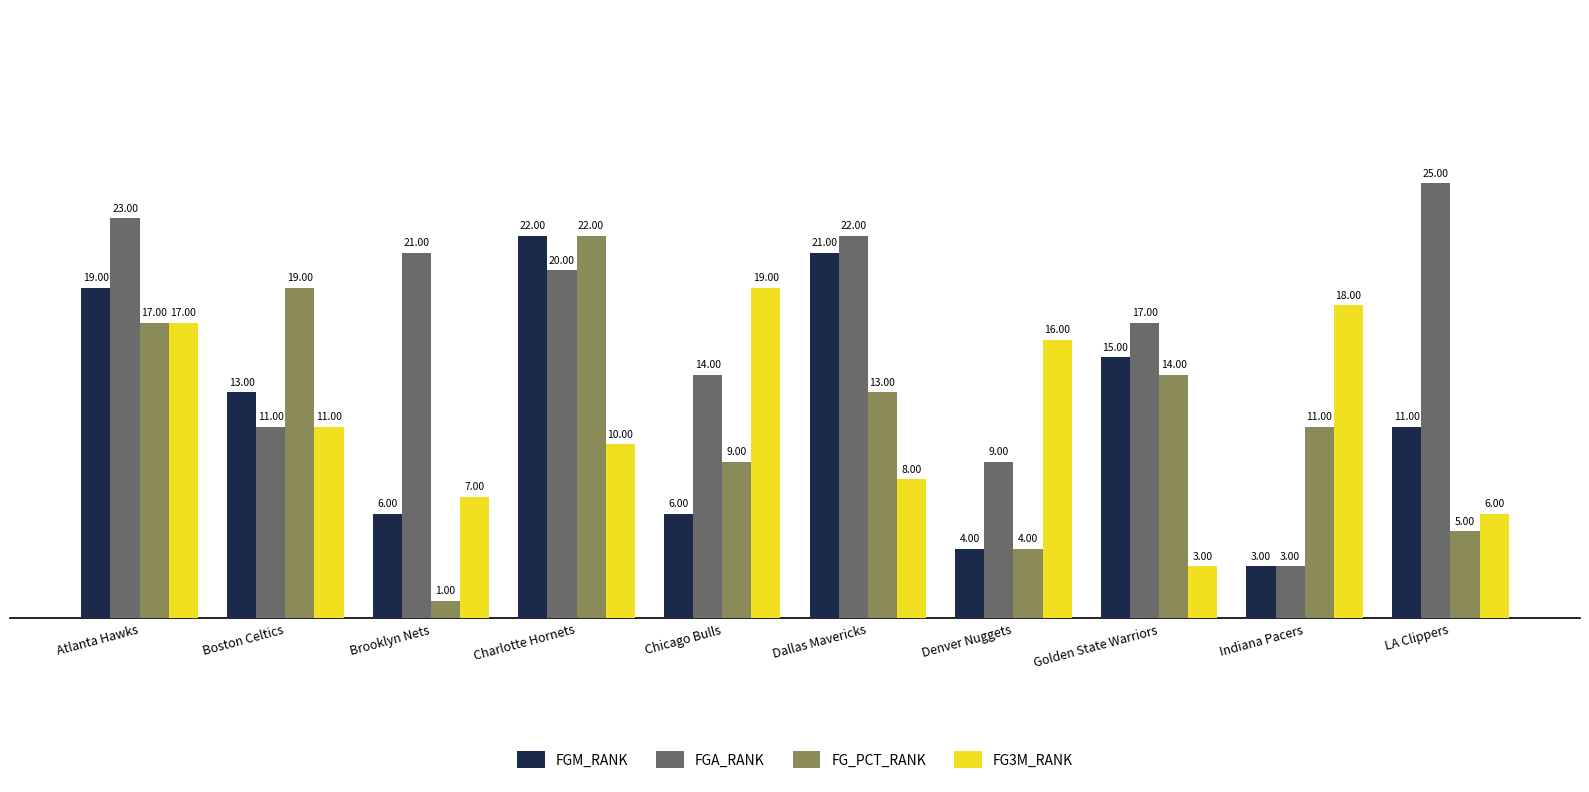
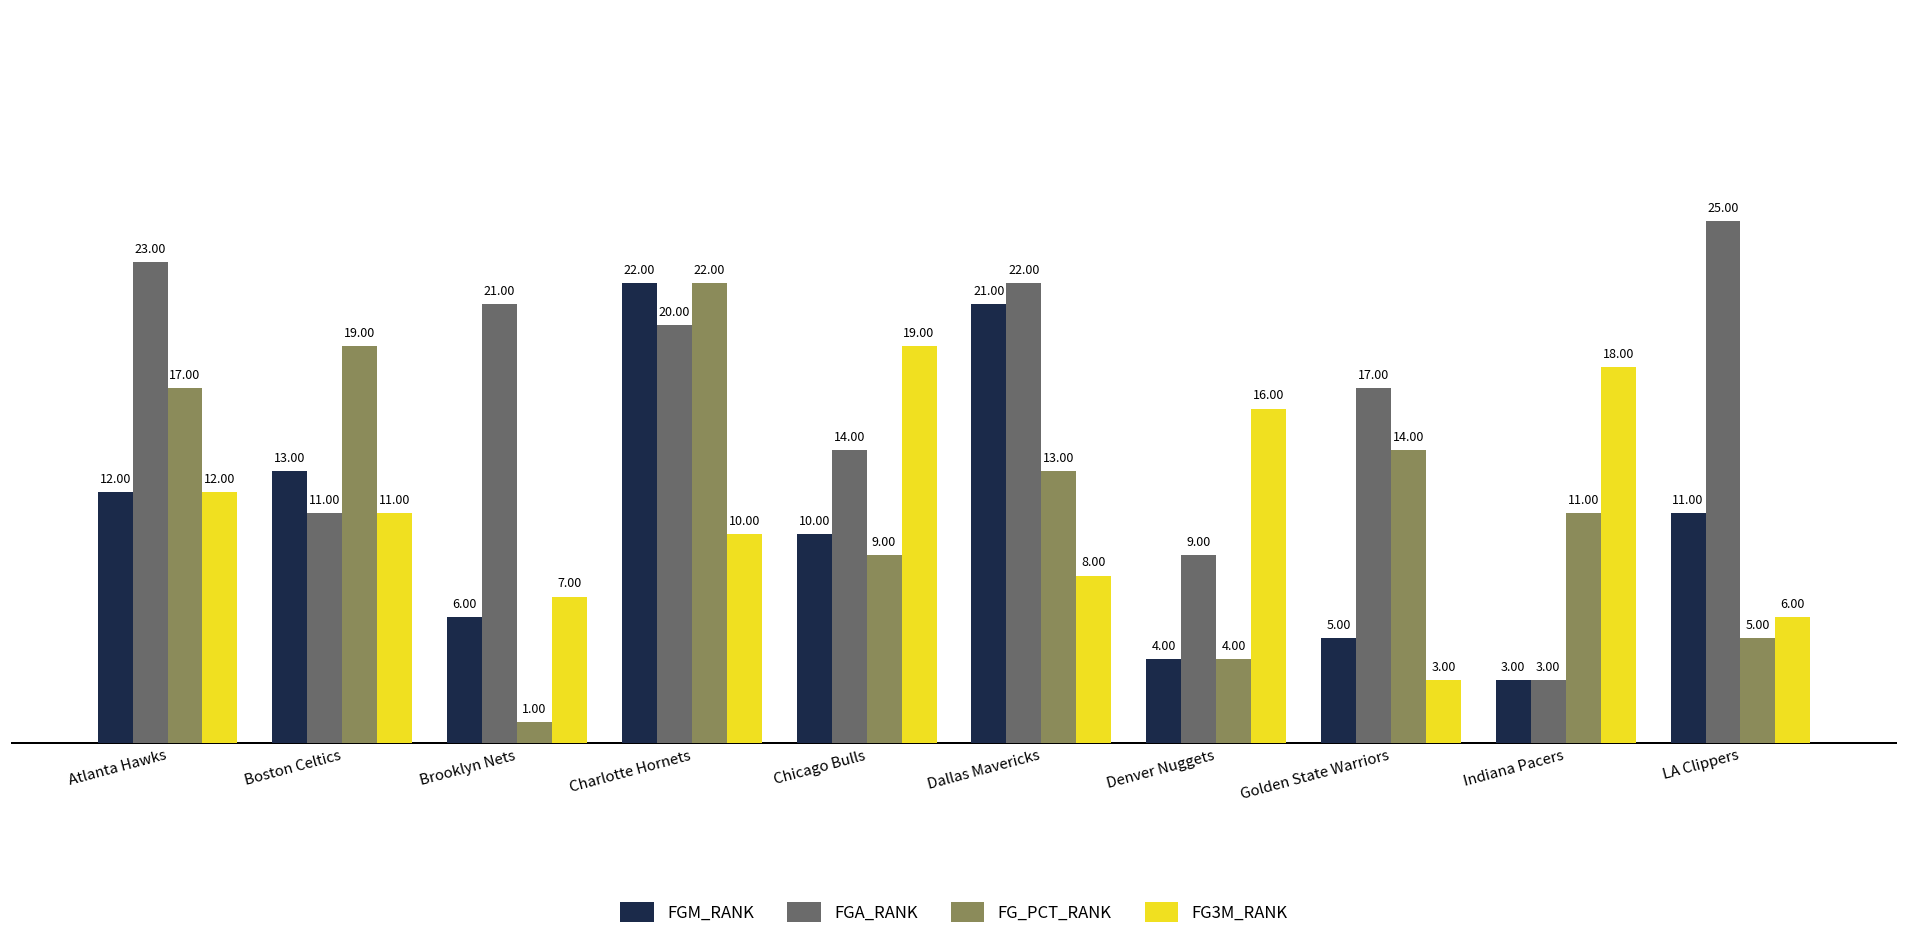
FGM_RANK, Atlanta Hawks: 19.00 -> 12.00
FG3M_RANK, Atlanta Hawks: 17.00 -> 12.00
FGM_RANK, Chicago Bulls: 6.00 -> 10.00
FGM_RANK, Golden State Warriors: 15.00 -> 5.00
